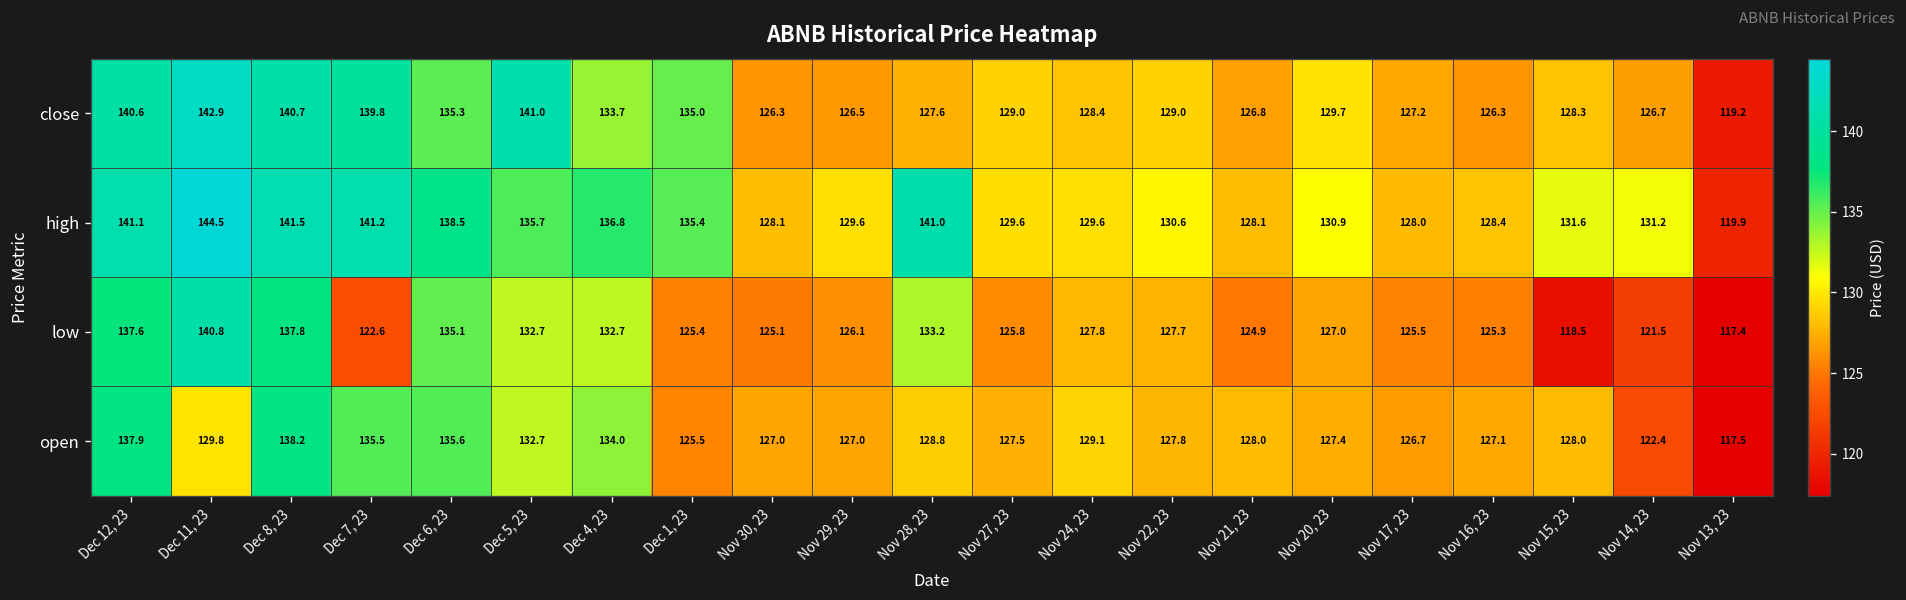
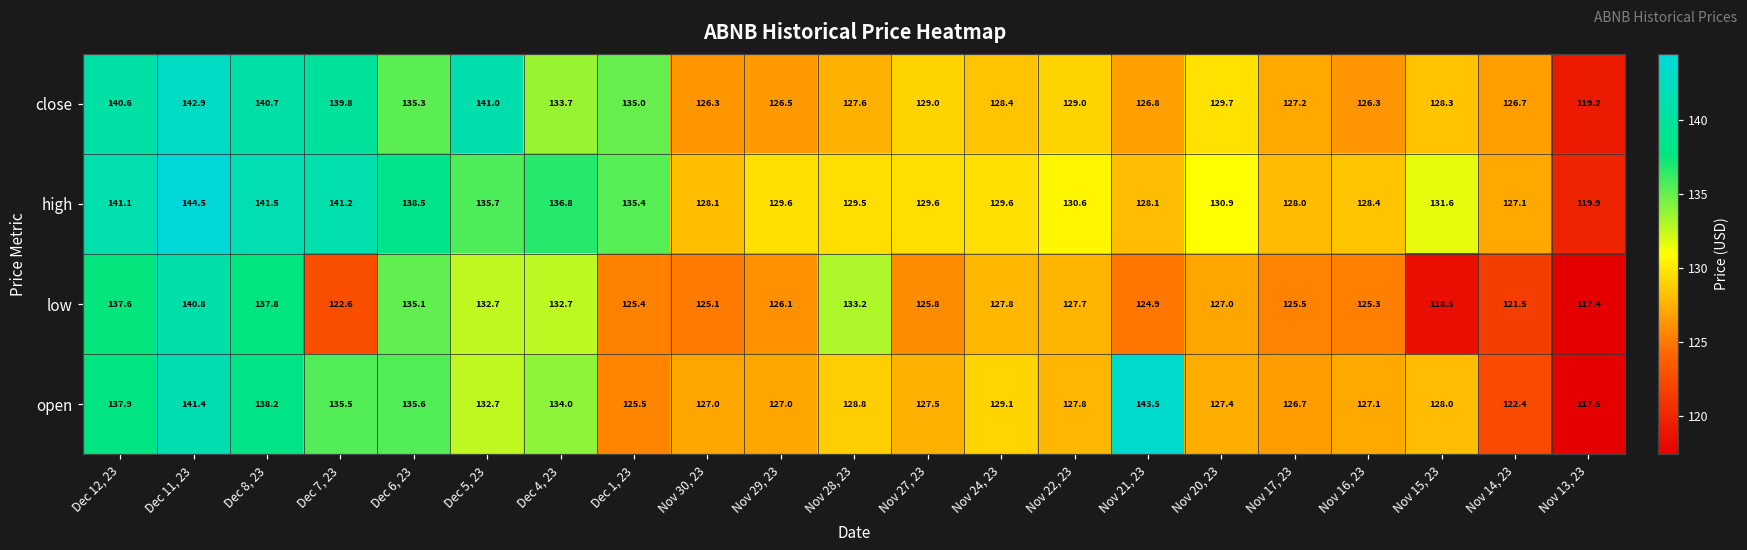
high, Nov 28, 23: 141.0 -> 129.5
high, Nov 14, 23: 131.2 -> 127.1
open, Dec 11, 23: 129.8 -> 141.4
open, Nov 21, 23: 128.0 -> 143.5
